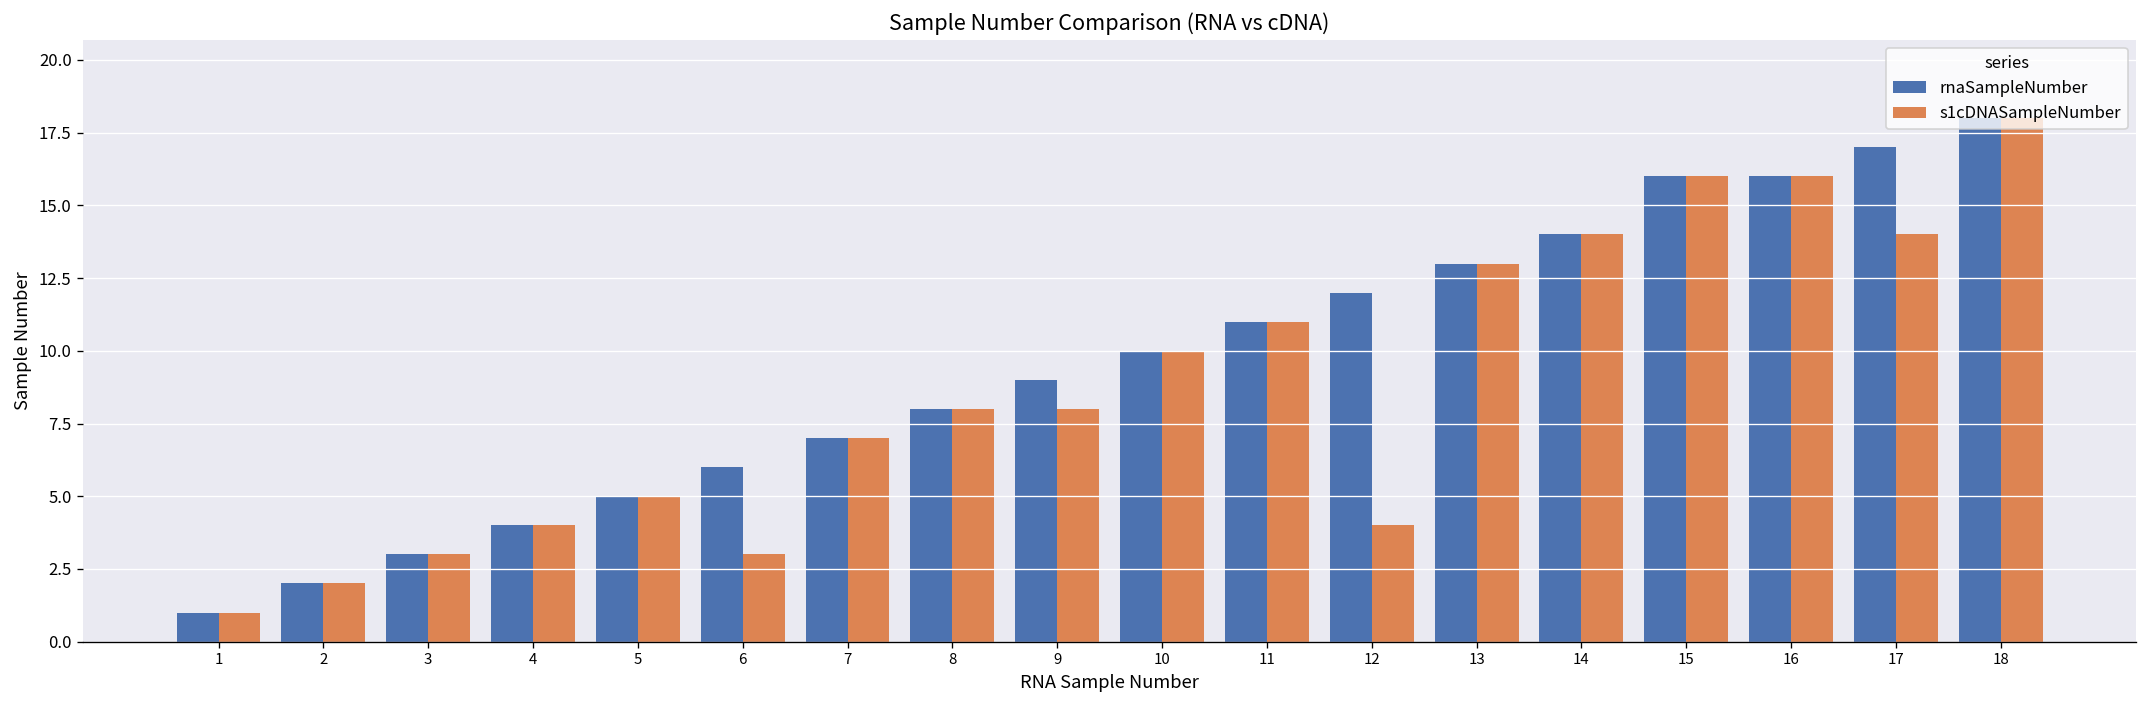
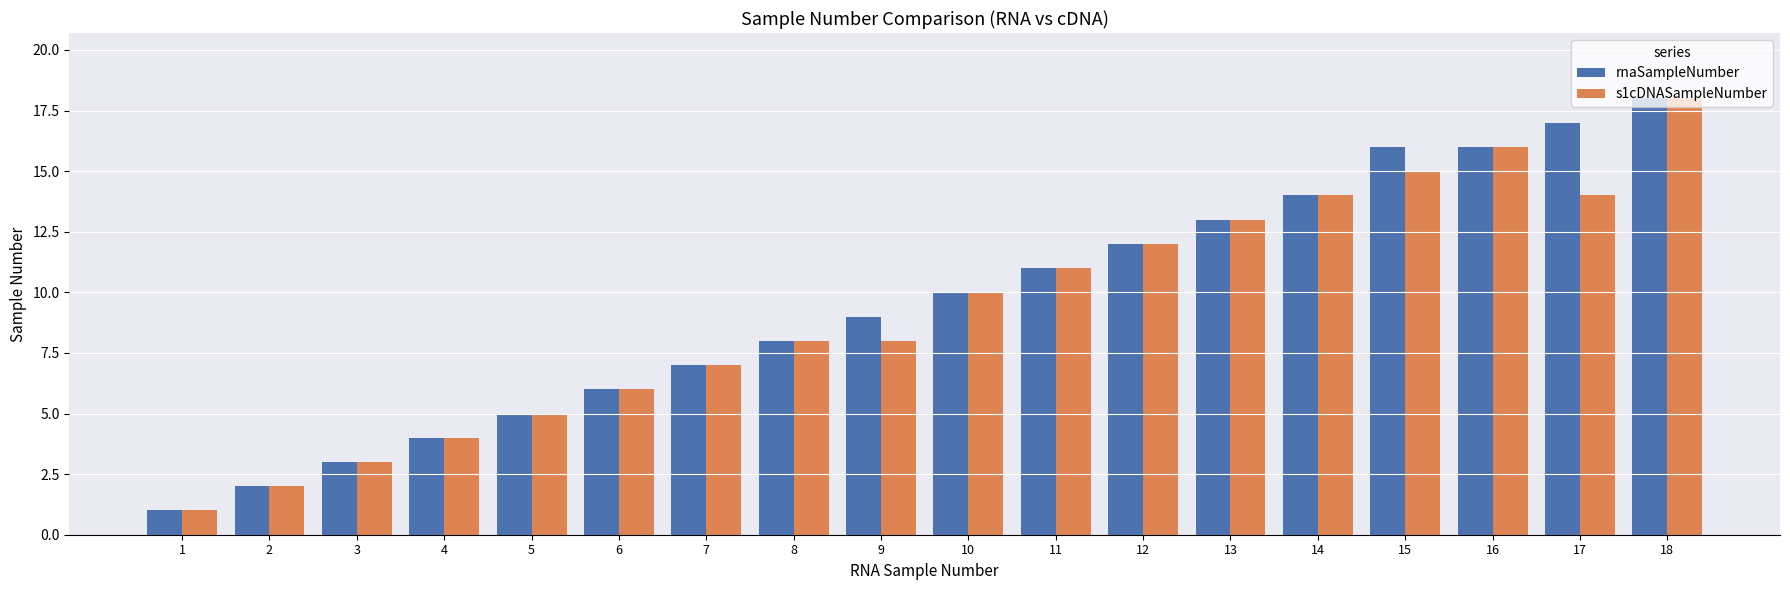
s1cDNASampleNumber, 6: 3 -> 6
s1cDNASampleNumber, 12: 4 -> 12
s1cDNASampleNumber, 15: 16 -> 15
